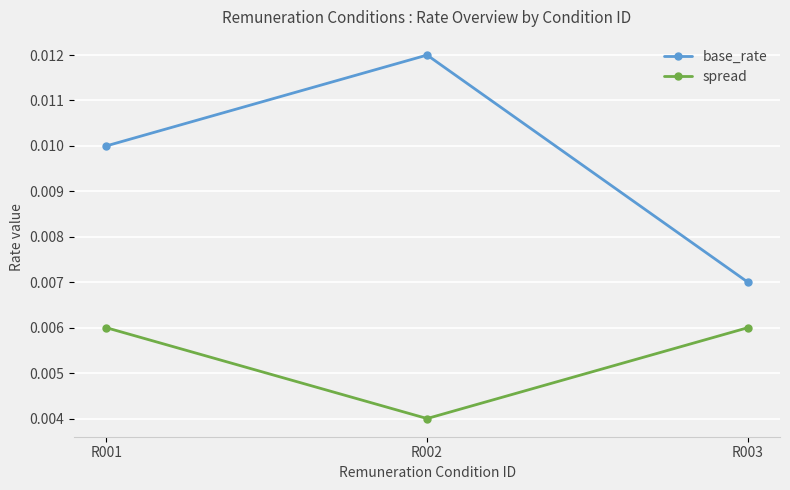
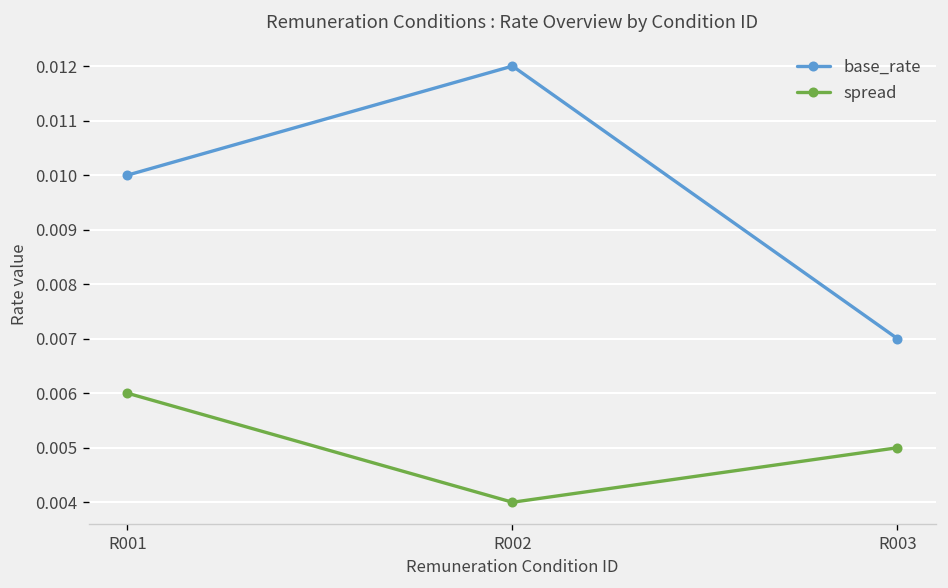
spread, R003: 0.006 -> 0.005
